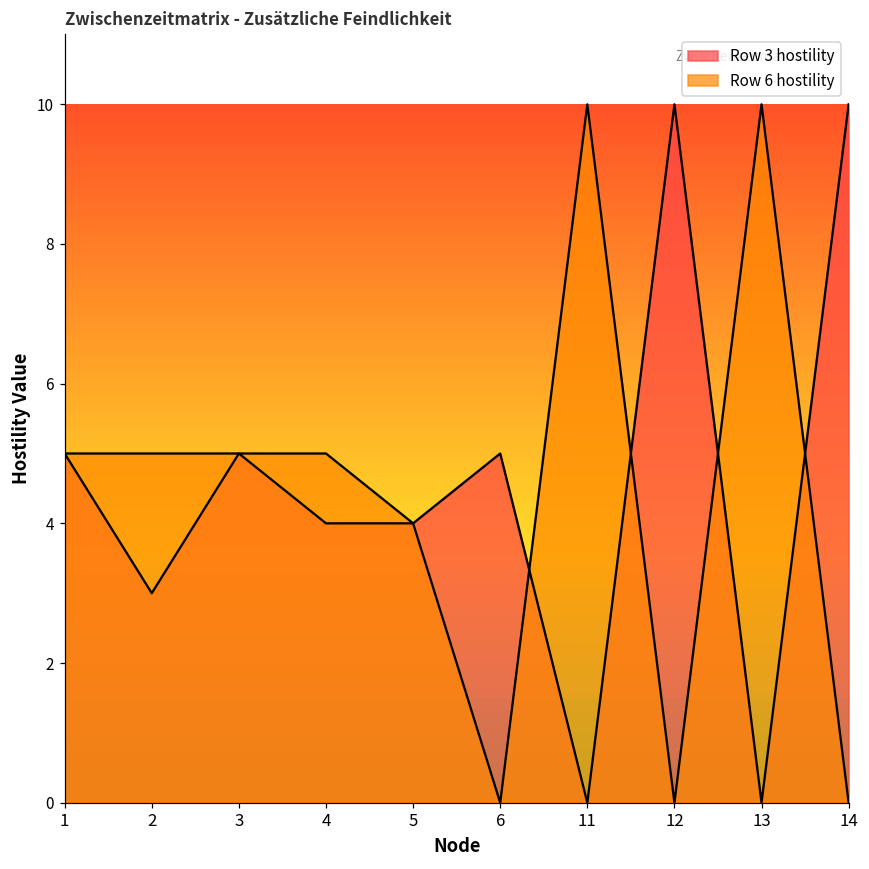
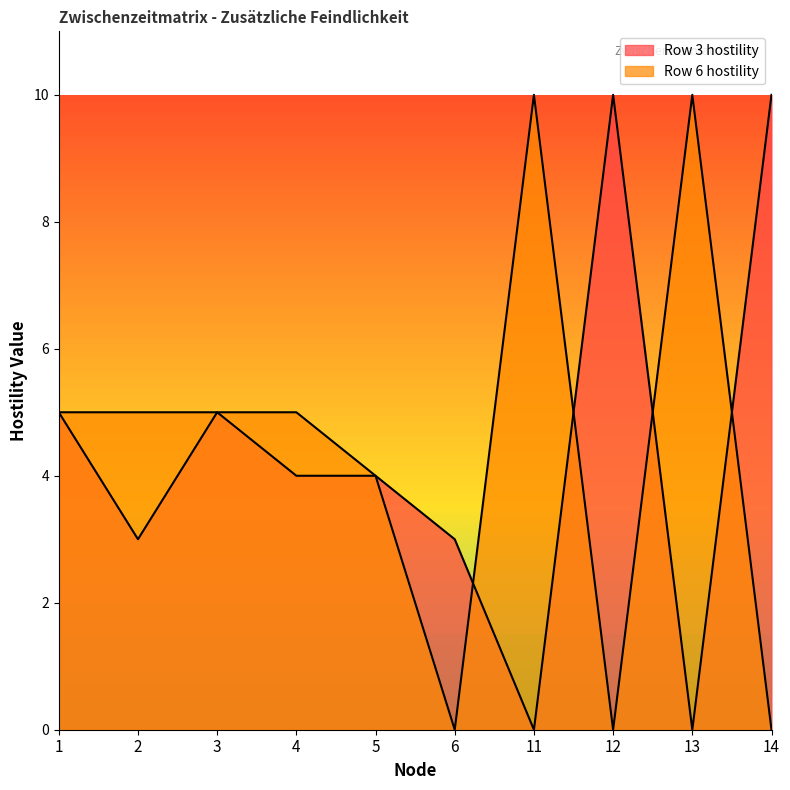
Row 3 hostility, 6: 5 -> 3
